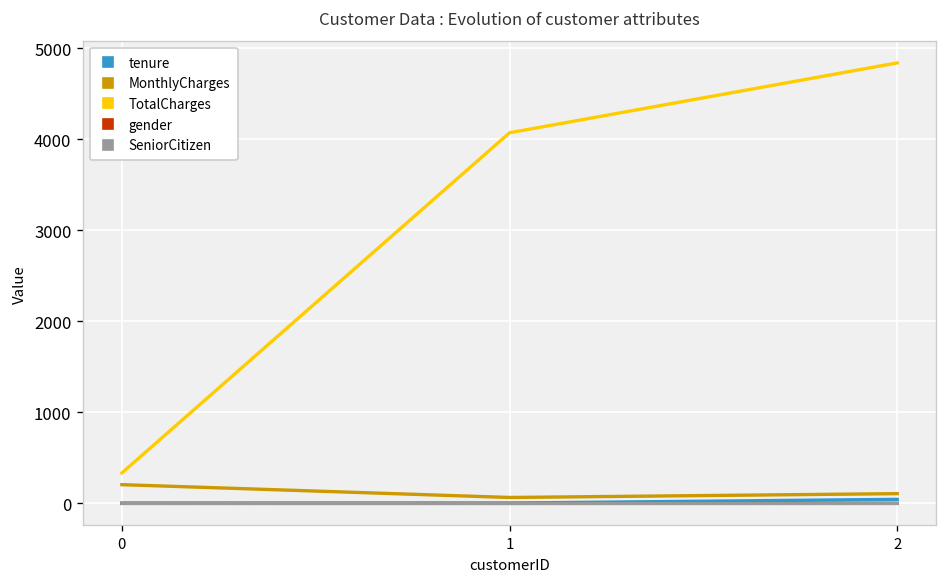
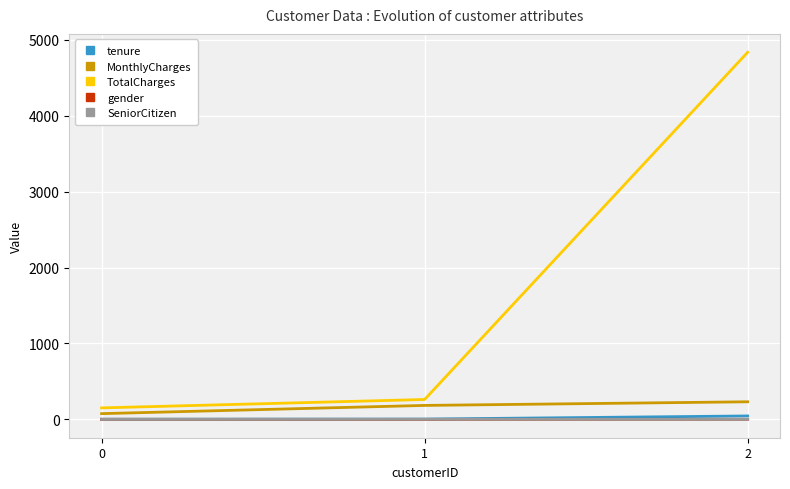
MonthlyCharges, 0: 200 -> 100
TotalCharges, 0: 300 -> 200
MonthlyCharges, 1: 100 -> 200
TotalCharges, 1: 4100 -> 300
MonthlyCharges, 2: 100 -> 200
